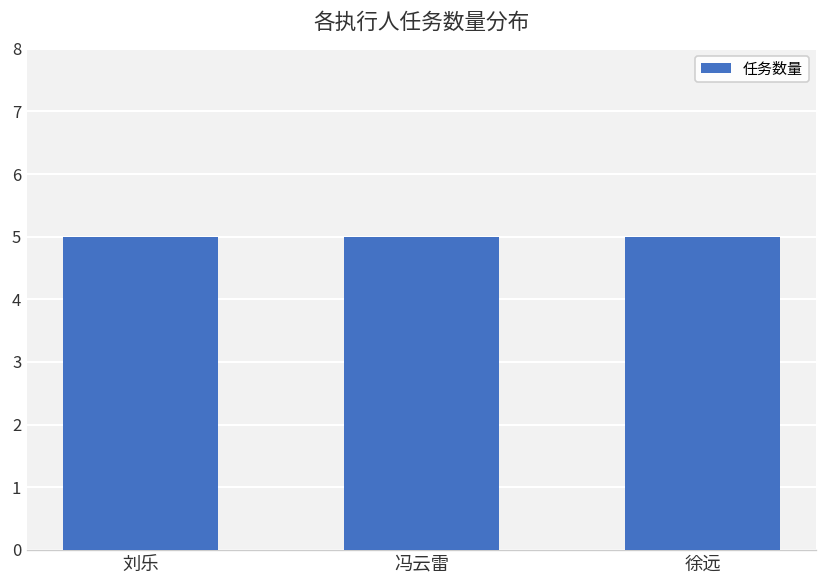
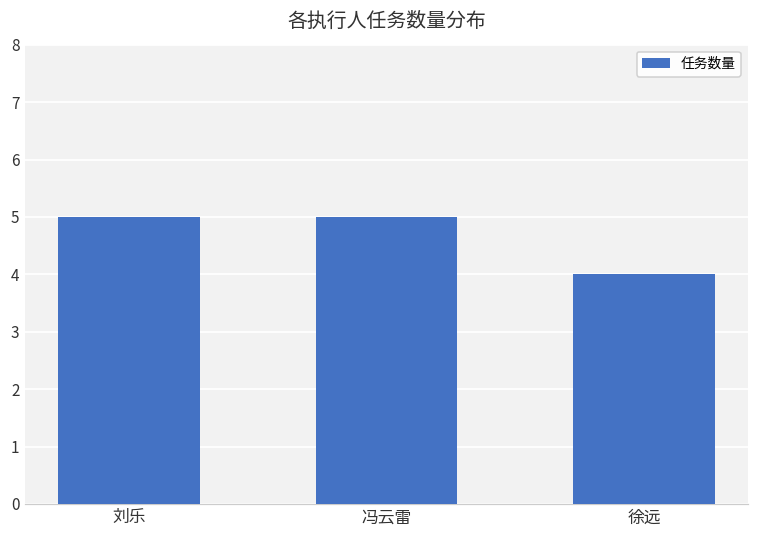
徐远: 5 -> 4
